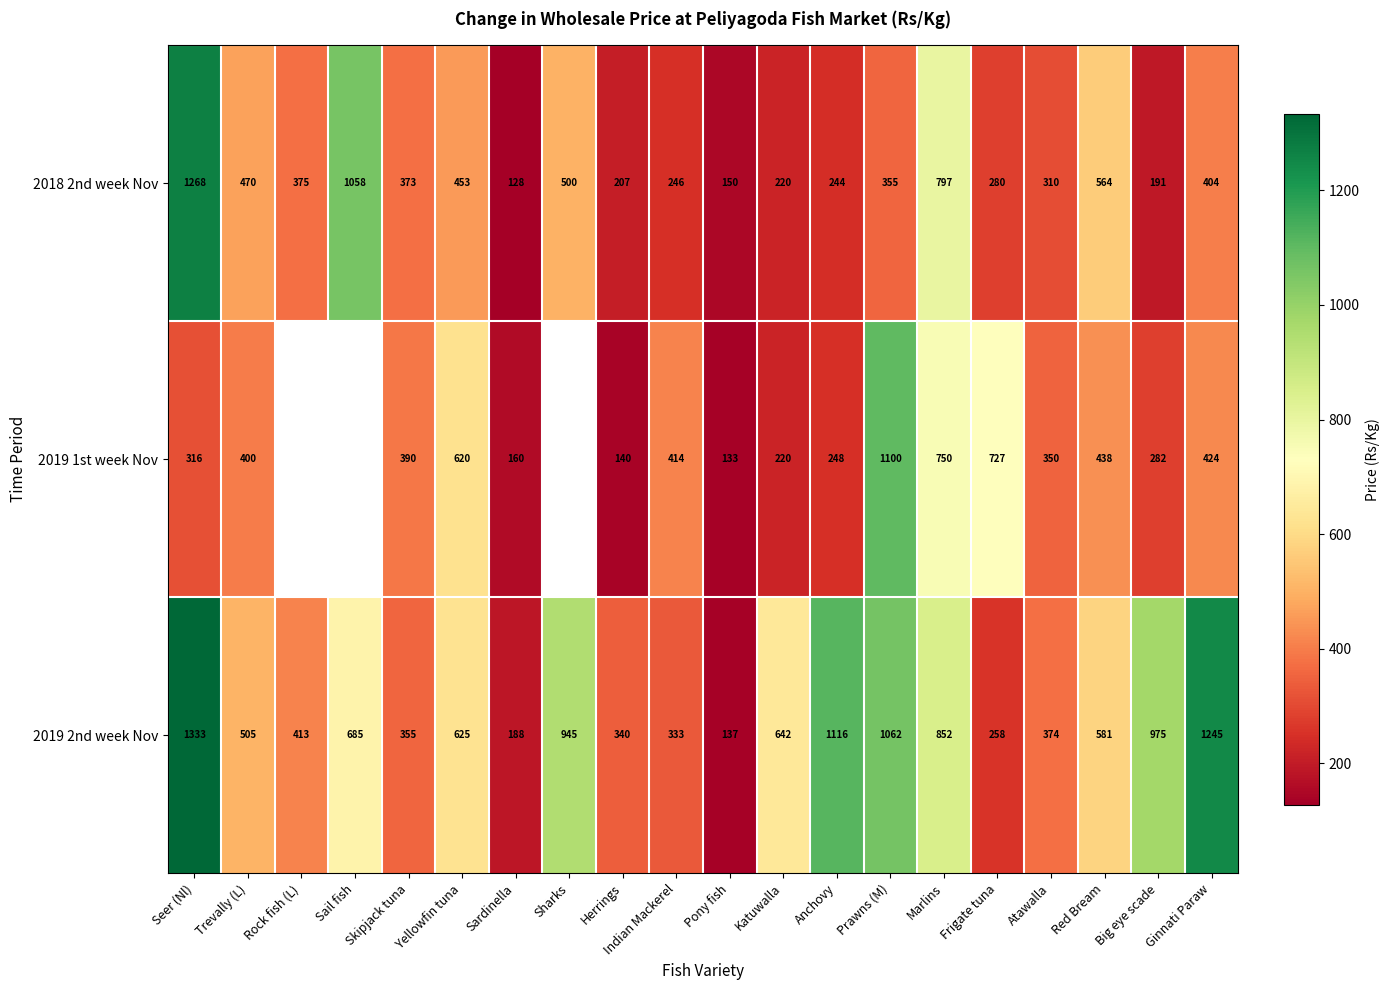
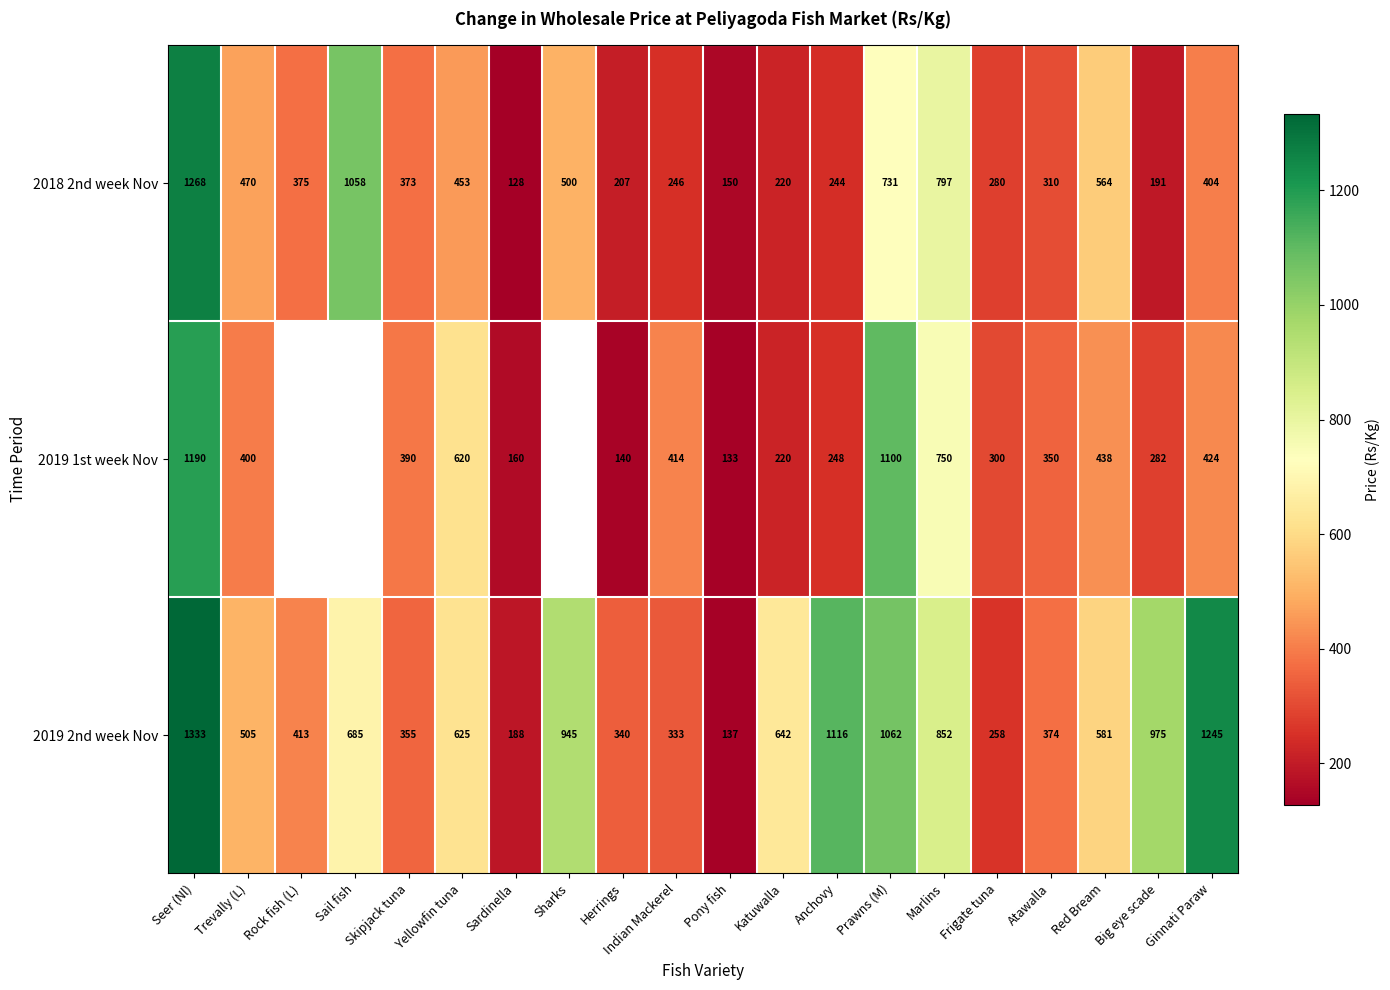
2018 2nd week Nov, Prawns (M): 355 -> 731
2019 1st week Nov, Seer (Nl): 316 -> 1190
2019 1st week Nov, Frigate tuna: 727 -> 300
